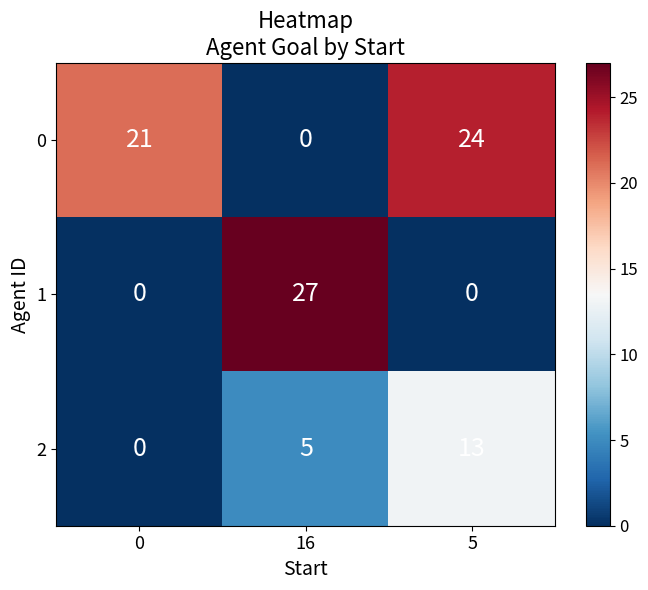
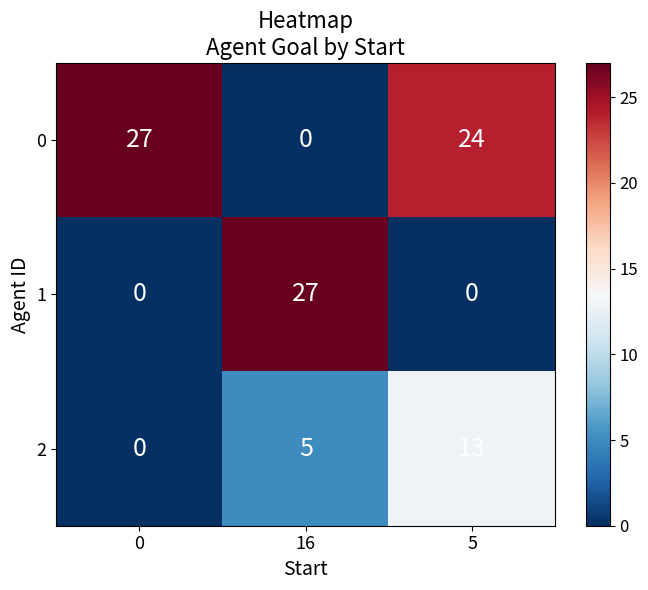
0, 0: 21 -> 27
